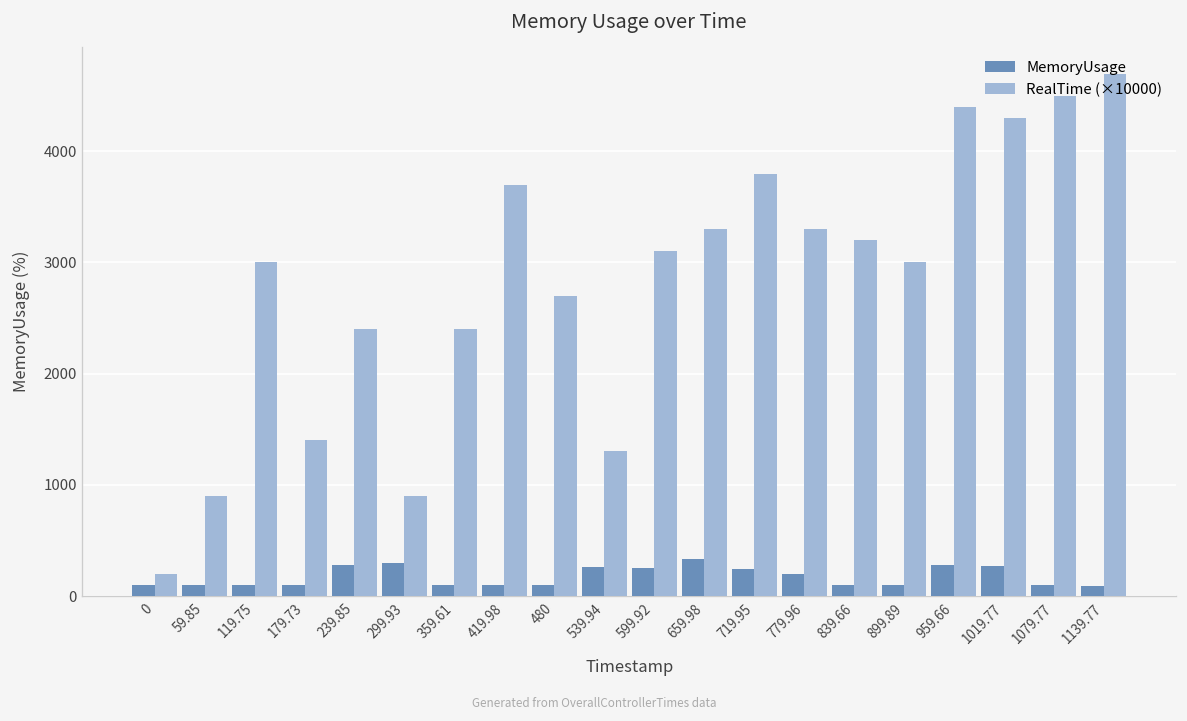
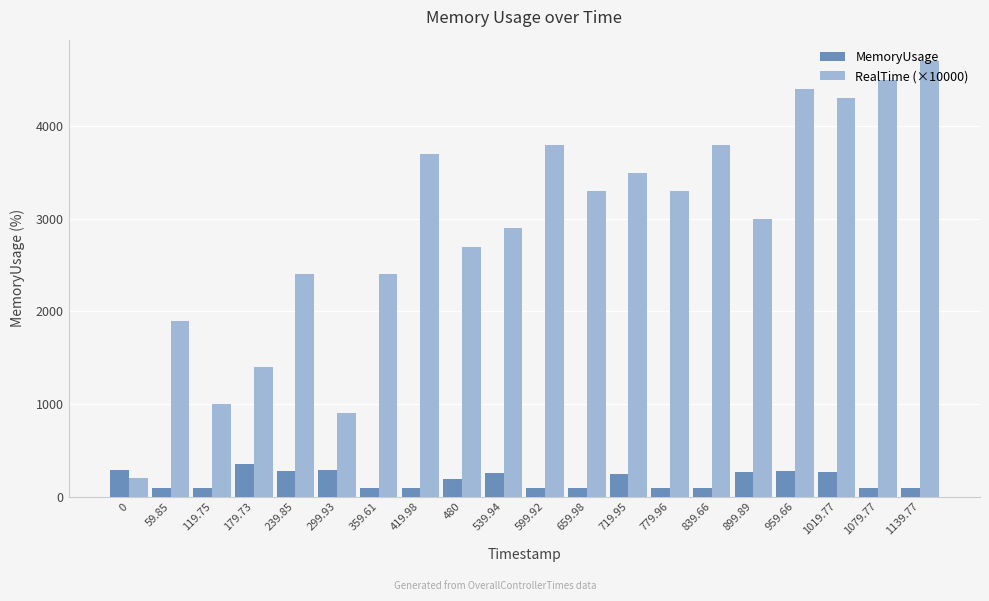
MemoryUsage, 0: 100 -> 300
RealTime (×10000), 59.85: 900 -> 1900
RealTime (×10000), 119.75: 3000 -> 1000
MemoryUsage, 179.73: 100 -> 400
MemoryUsage, 480: 100 -> 200
RealTime (×10000), 539.94: 1300 -> 2900
MemoryUsage, 599.92: 300 -> 100
RealTime (×10000), 599.92: 3100 -> 3800
MemoryUsage, 659.98: 300 -> 100
RealTime (×10000), 719.95: 3800 -> 3500
MemoryUsage, 779.96: 200 -> 100
RealTime (×10000), 839.66: 3200 -> 3800
MemoryUsage, 899.89: 100 -> 300
